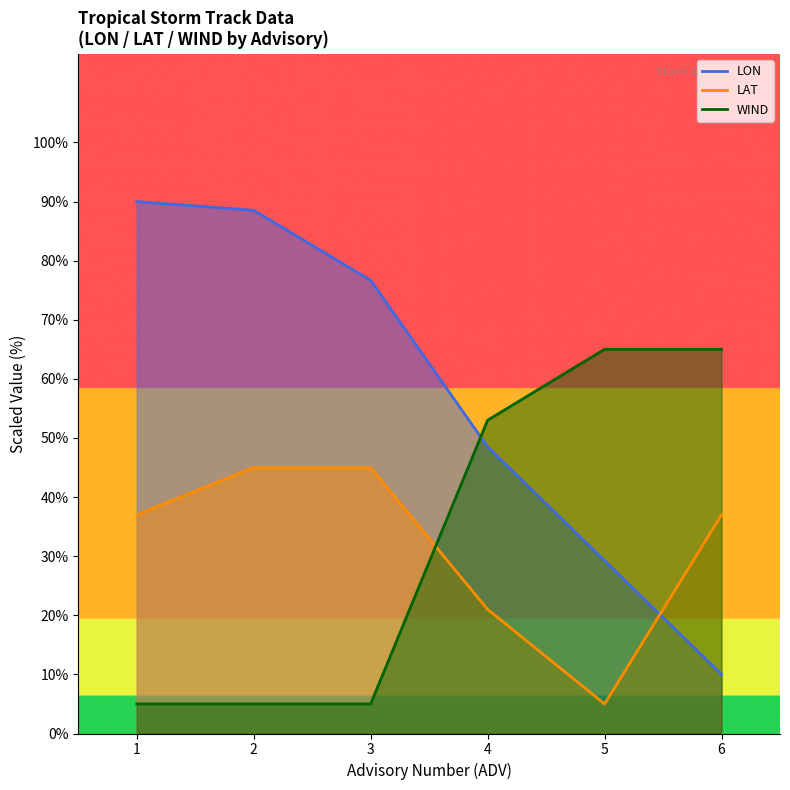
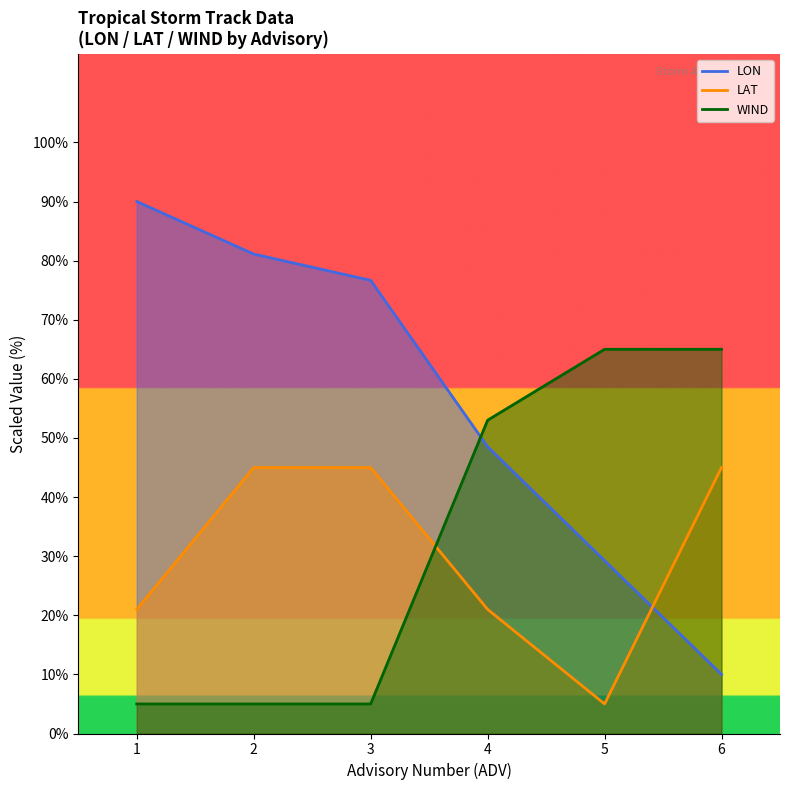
LAT, 1: 37% -> 21%
LON, 2: 89% -> 81%
LAT, 6: 37% -> 45%
